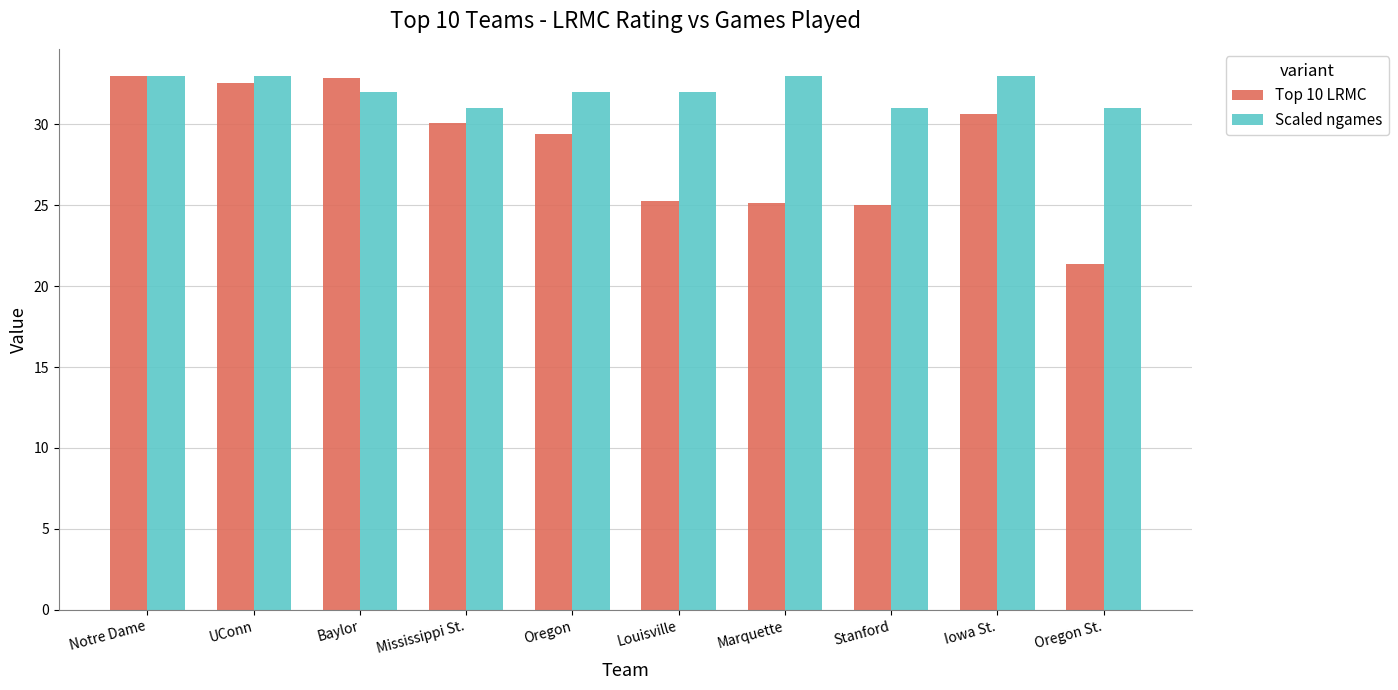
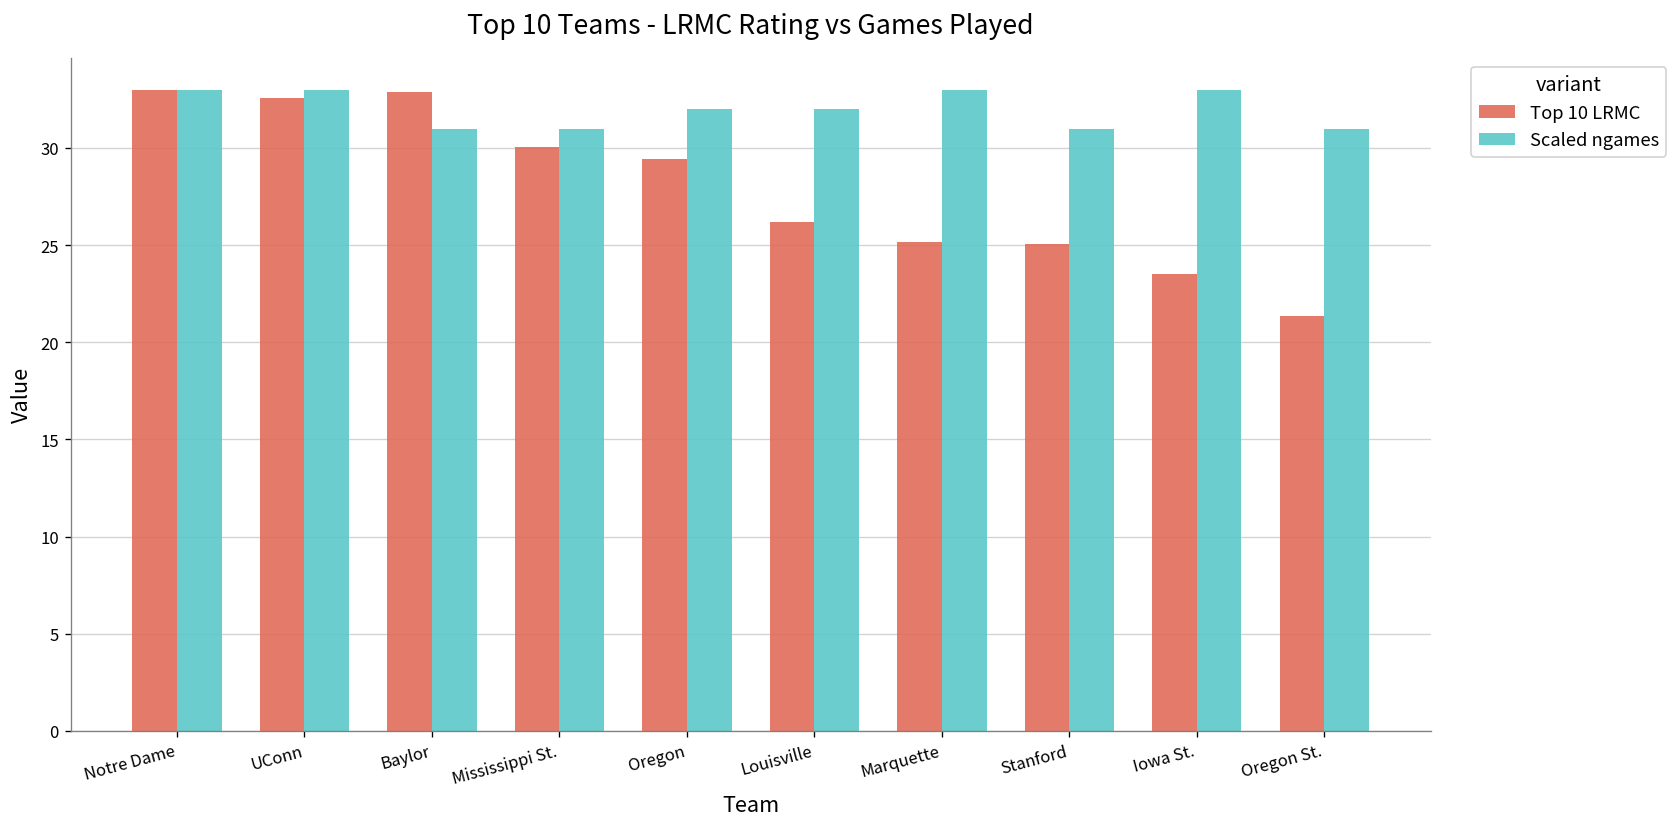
Scaled ngames, Baylor: 32 -> 31
Top 10 LRMC, Louisville: 25.2 -> 26.2
Top 10 LRMC, Iowa St.: 30.6 -> 23.5
